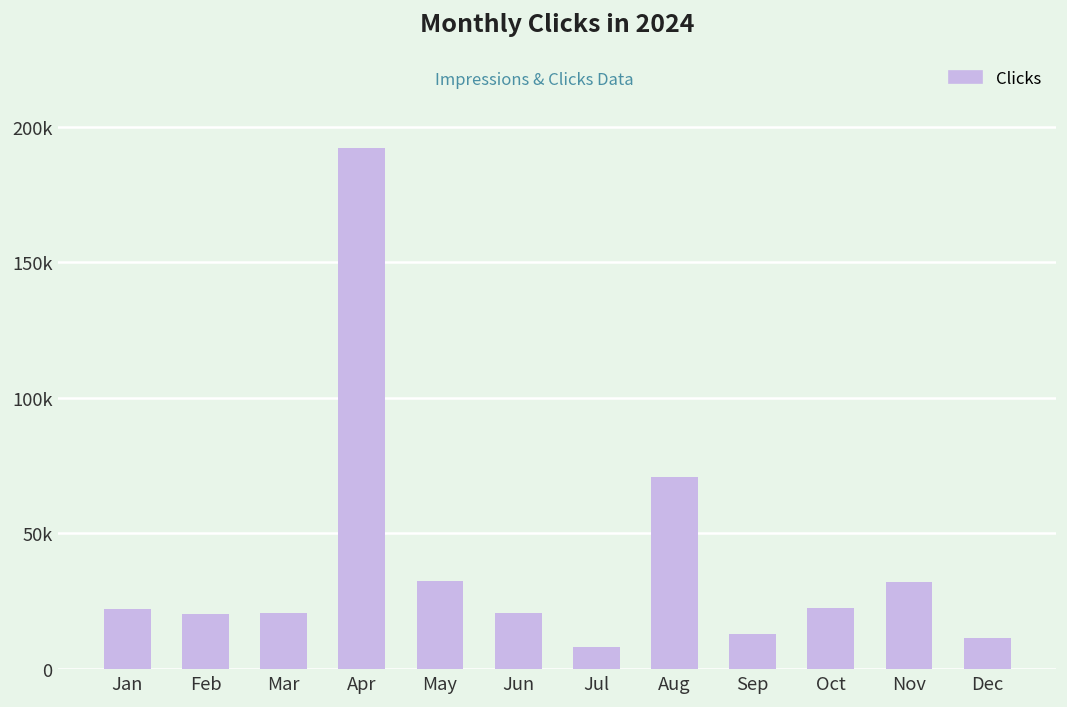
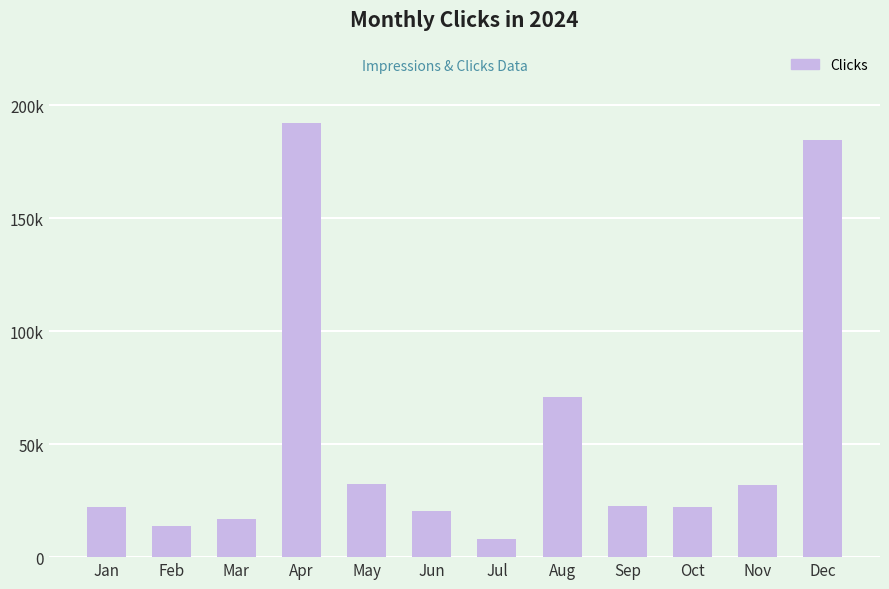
Feb: 20000 -> 14000
Mar: 21000 -> 17000
Sep: 13000 -> 23000
Dec: 11000 -> 185000
